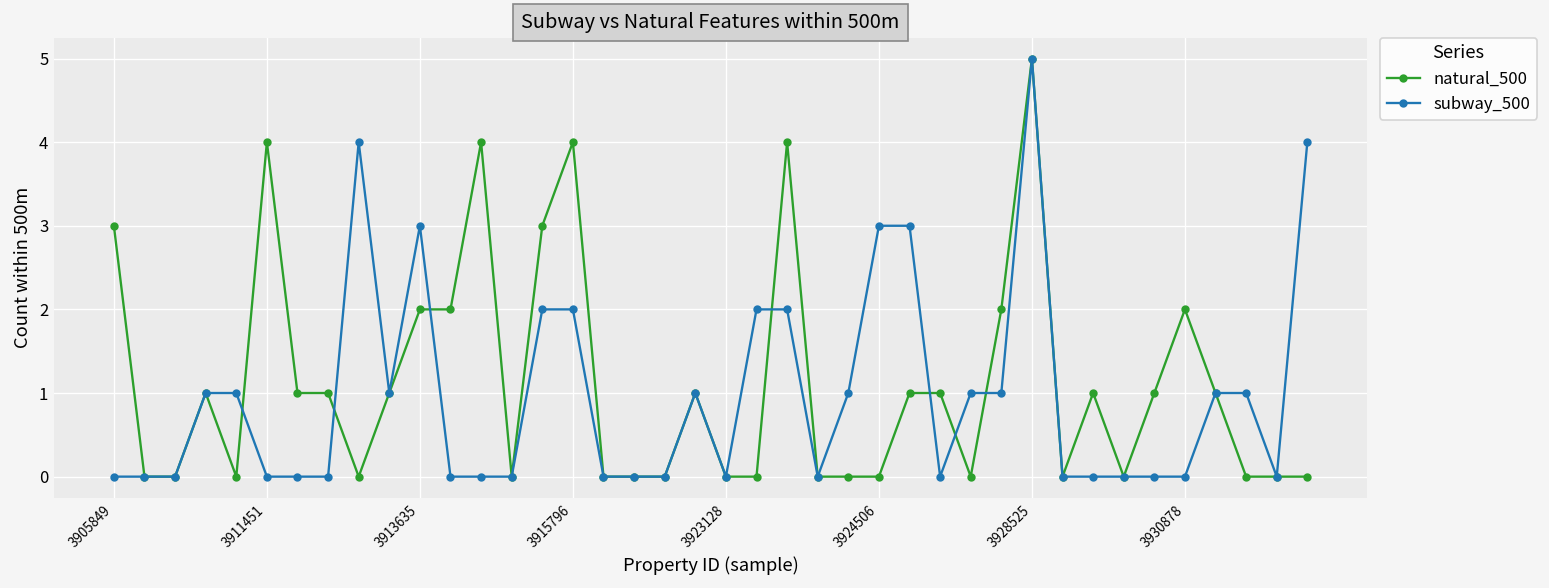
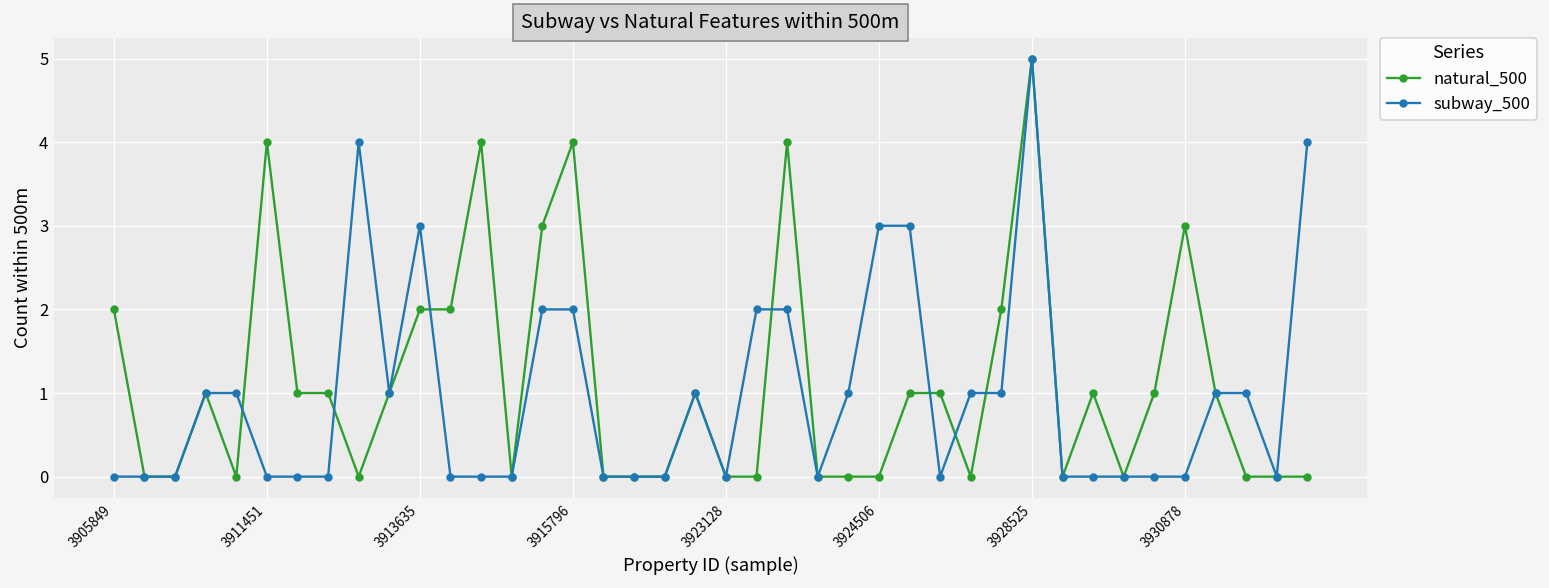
natural_500, 3905849: 3 -> 2
natural_500, 3930878: 2 -> 3
